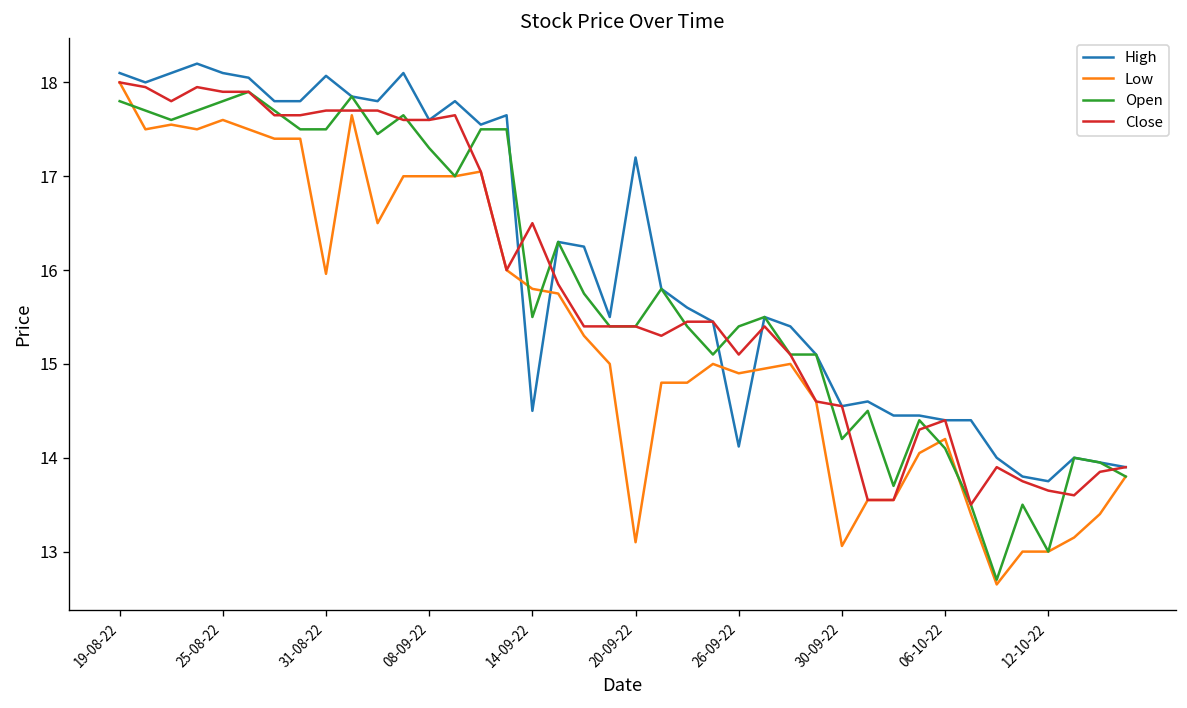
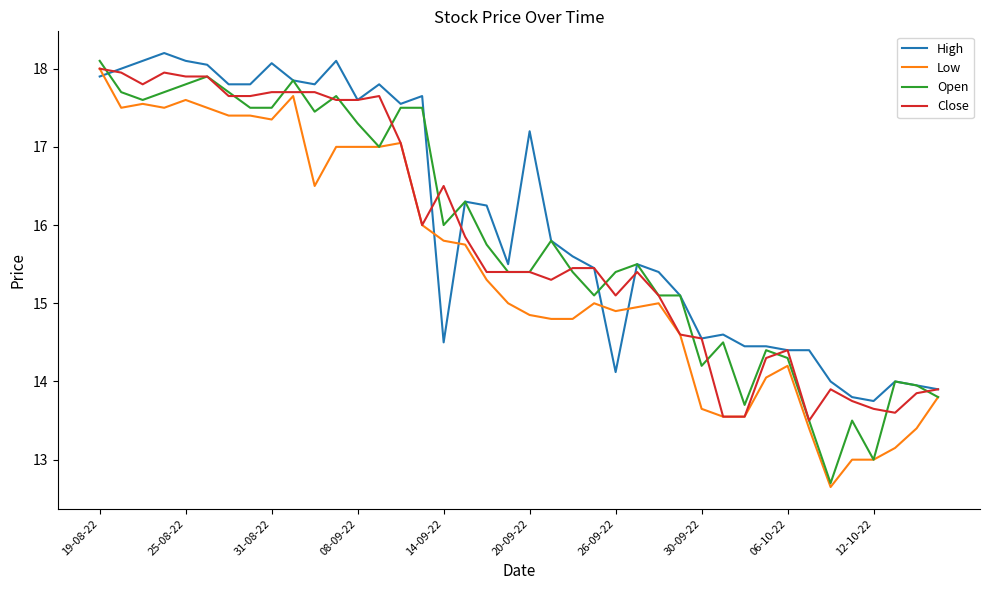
High, 19-08-22: 18.1 -> 17.9
Open, 19-08-22: 17.8 -> 18.1
Low, 31-08-22: 16.0 -> 17.4
Open, 14-09-22: 15.5 -> 16.0
Low, 20-09-22: 13.1 -> 14.9
Low, 30-09-22: 13.1 -> 13.7
Open, 06-10-22: 14.1 -> 14.3
